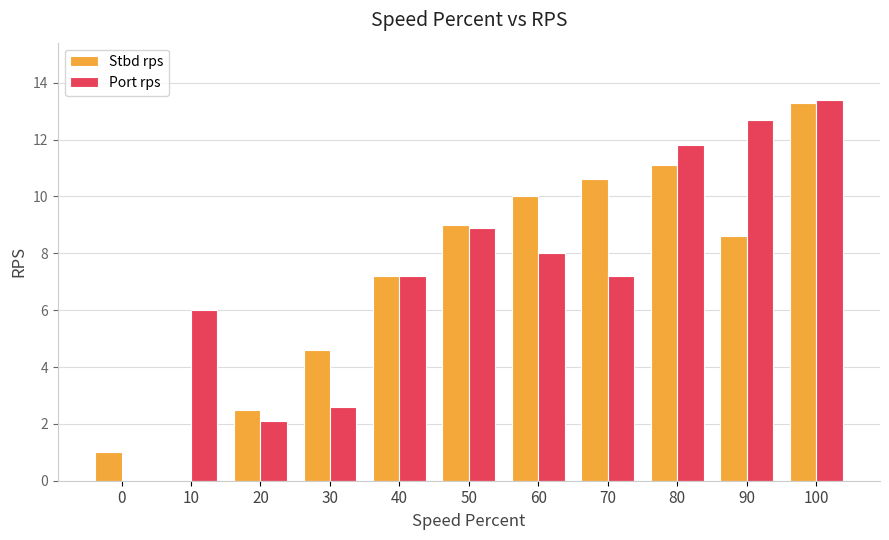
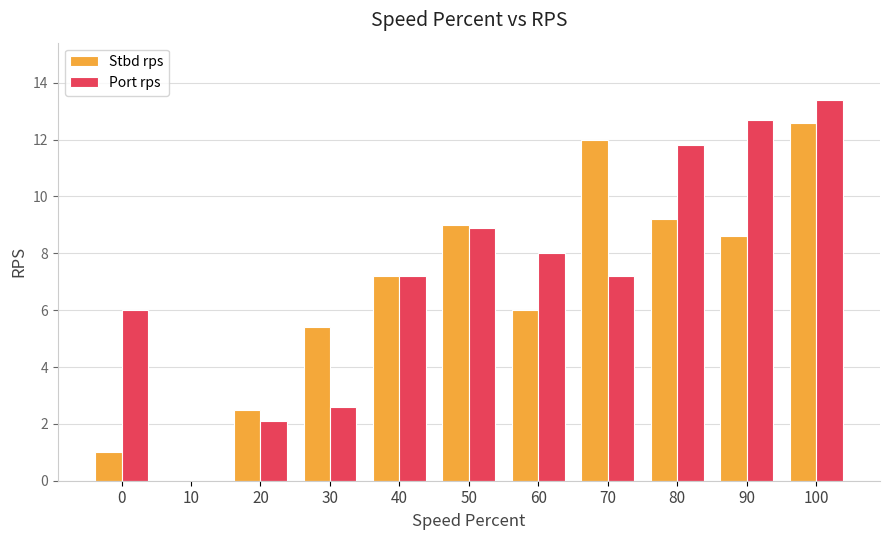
Port rps, 0: 0 -> 6
Port rps, 10: 6 -> 0
Stbd rps, 30: 4.6 -> 5.4
Stbd rps, 60: 10 -> 6
Stbd rps, 70: 10.6 -> 12.0
Stbd rps, 80: 11.1 -> 9.2
Stbd rps, 100: 13.3 -> 12.6
